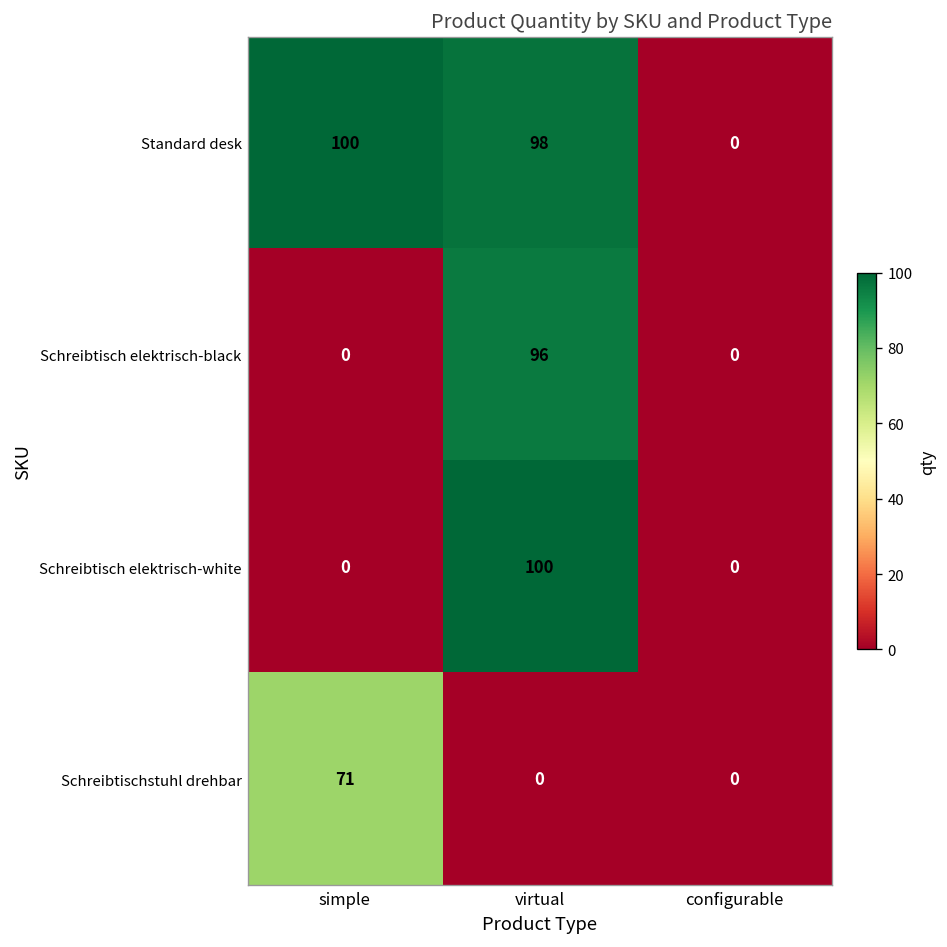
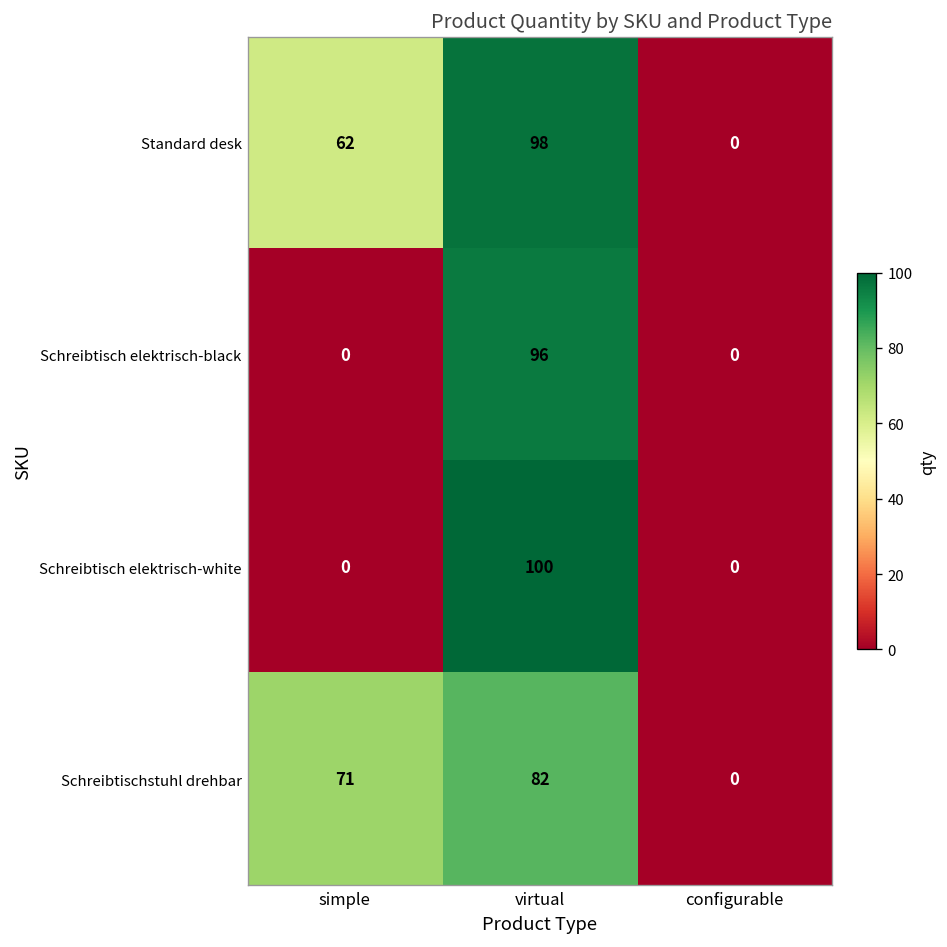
Standard desk, simple: 100 -> 62
Schreibtischstuhl drehbar, virtual: 0 -> 82
